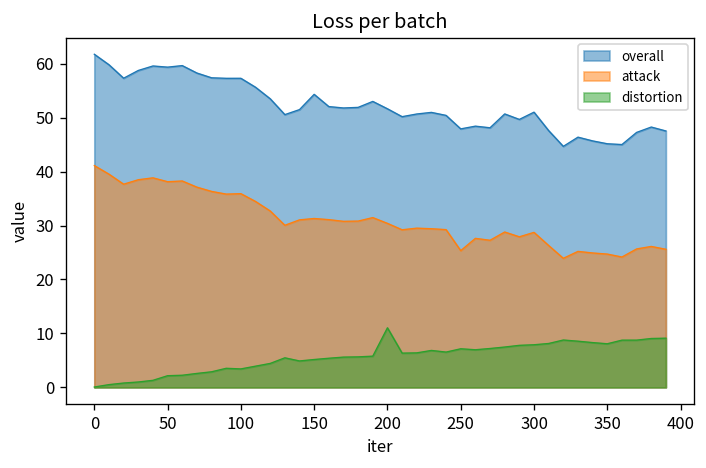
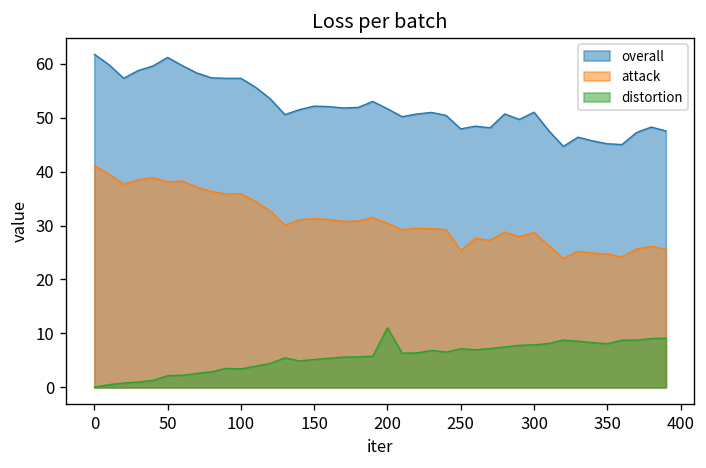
overall, 50: 59 -> 61
overall, 150: 54 -> 52
